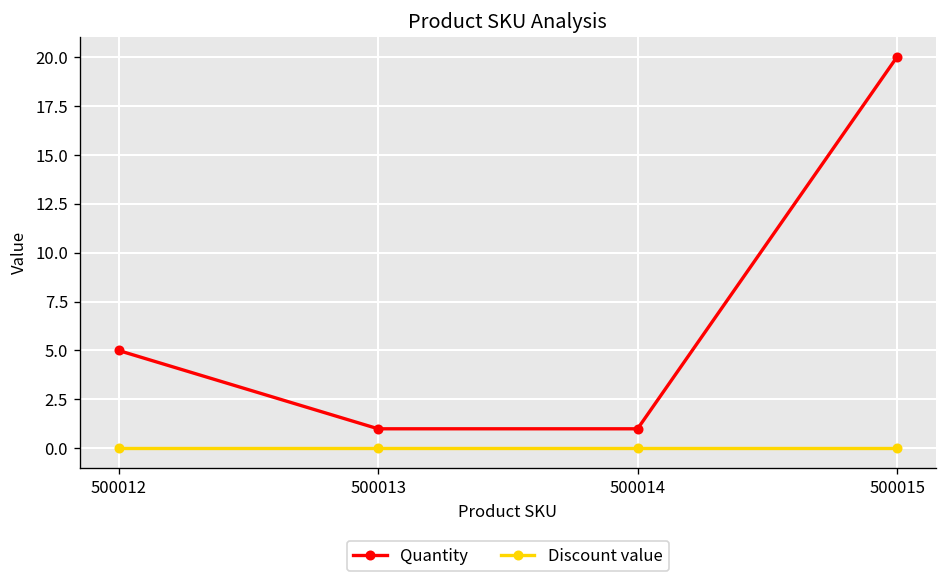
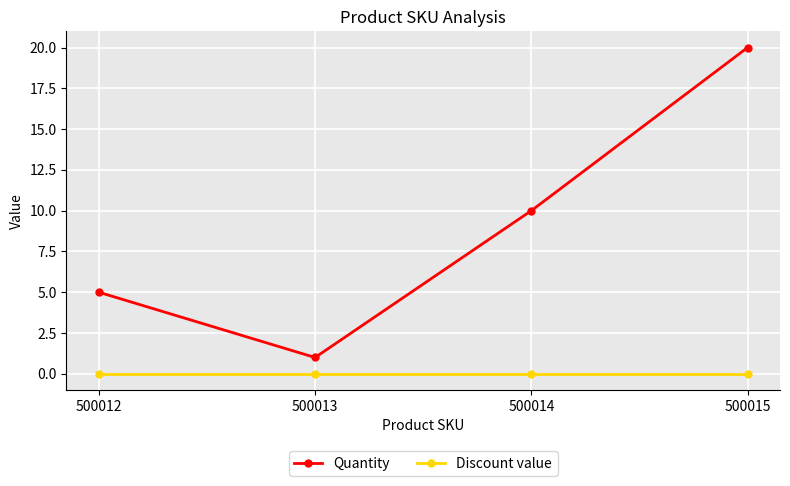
Quantity, 500014: 1 -> 10
